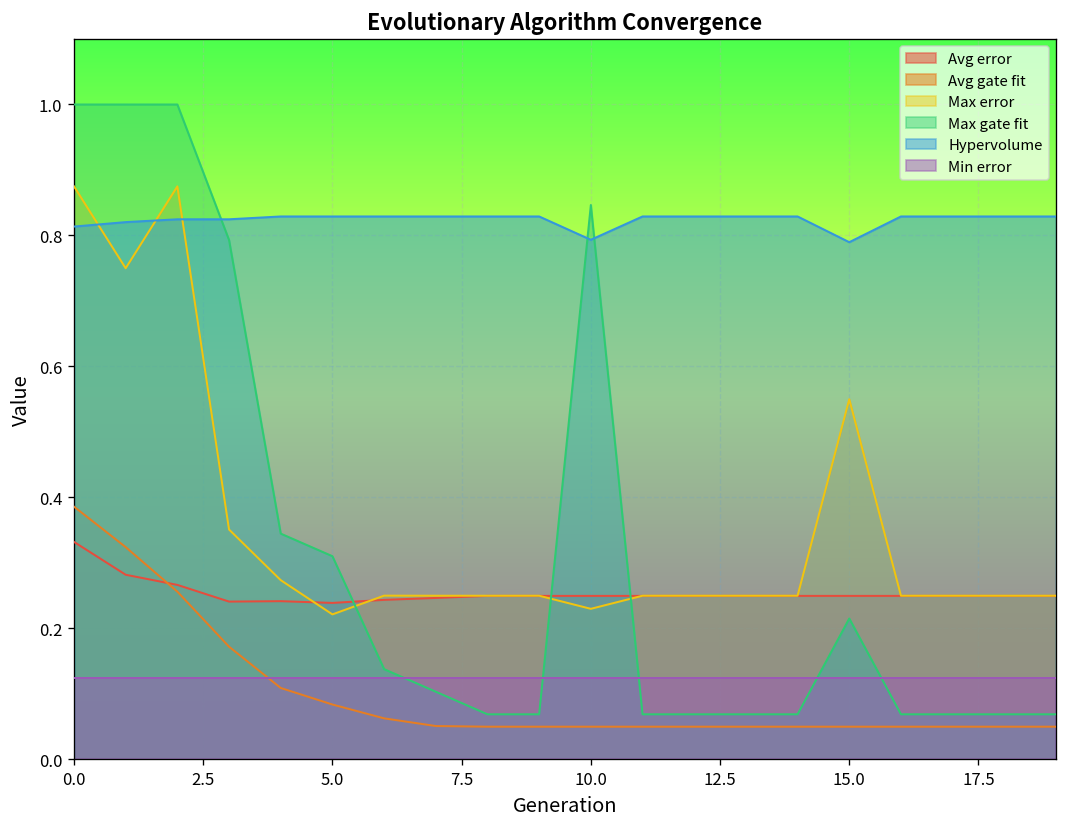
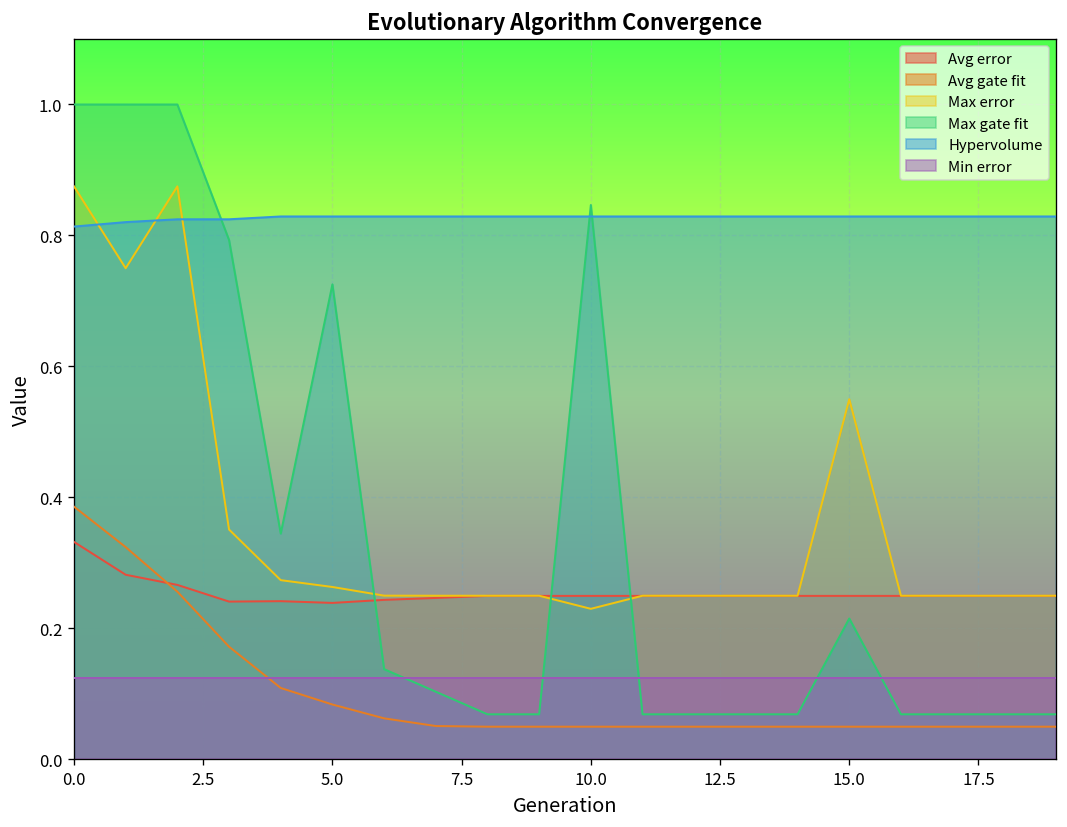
Max error, 5.0: 0.22 -> 0.26
Max gate fit, 5.0: 0.31 -> 0.73
Hypervolume, 10.0: 0.79 -> 0.83
Hypervolume, 15.0: 0.79 -> 0.83
